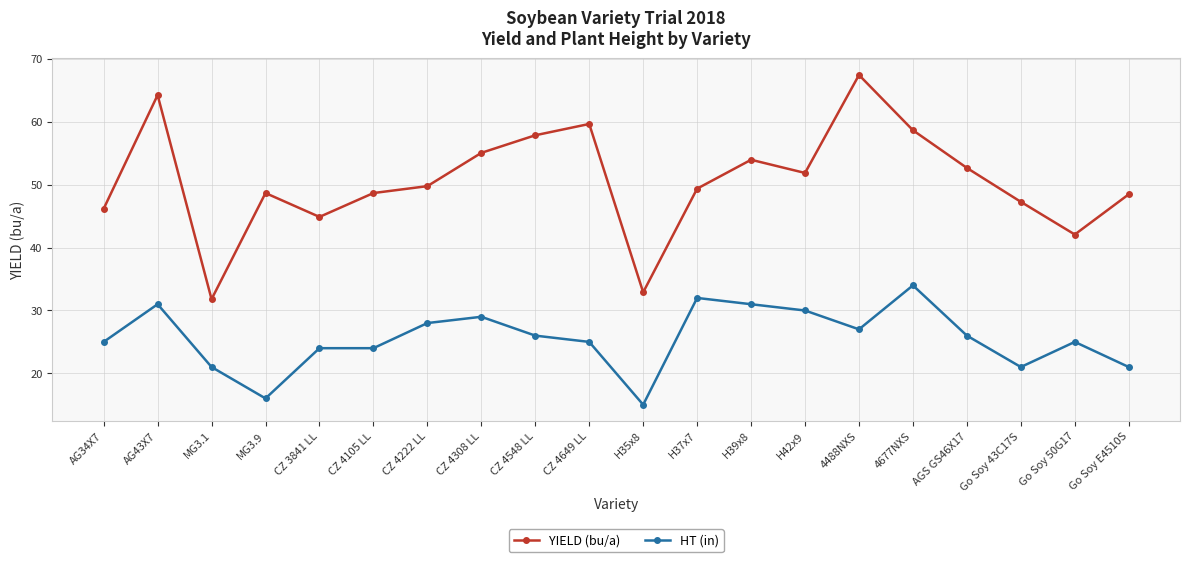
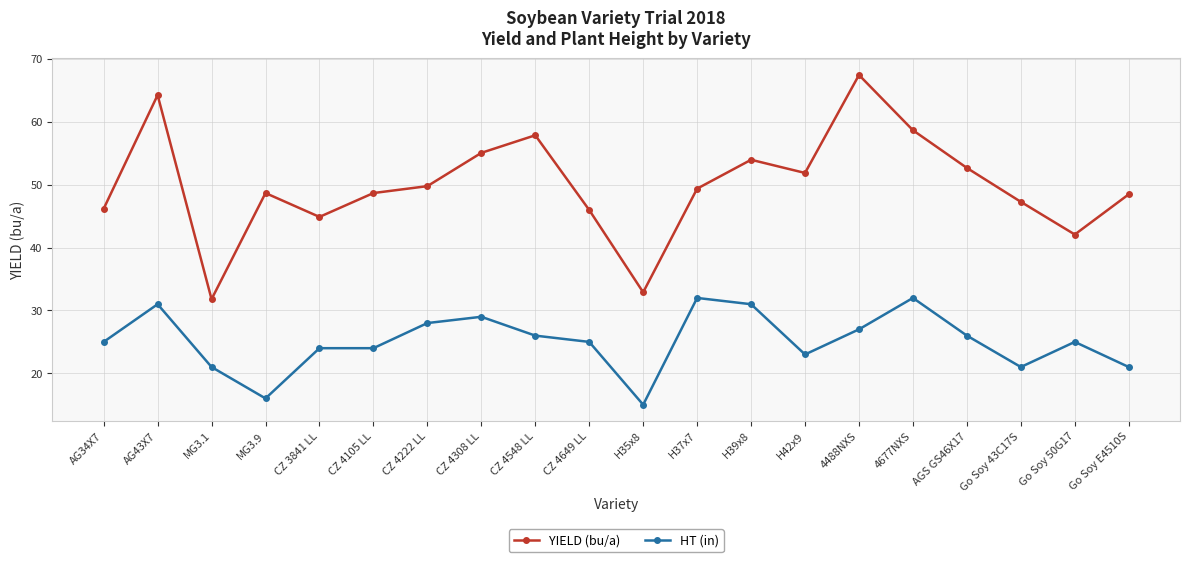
YIELD (bu/a), CZ 4649 LL: 60 -> 46
HT (in), H42x9: 30 -> 23
HT (in), 4677NXS: 34 -> 32
